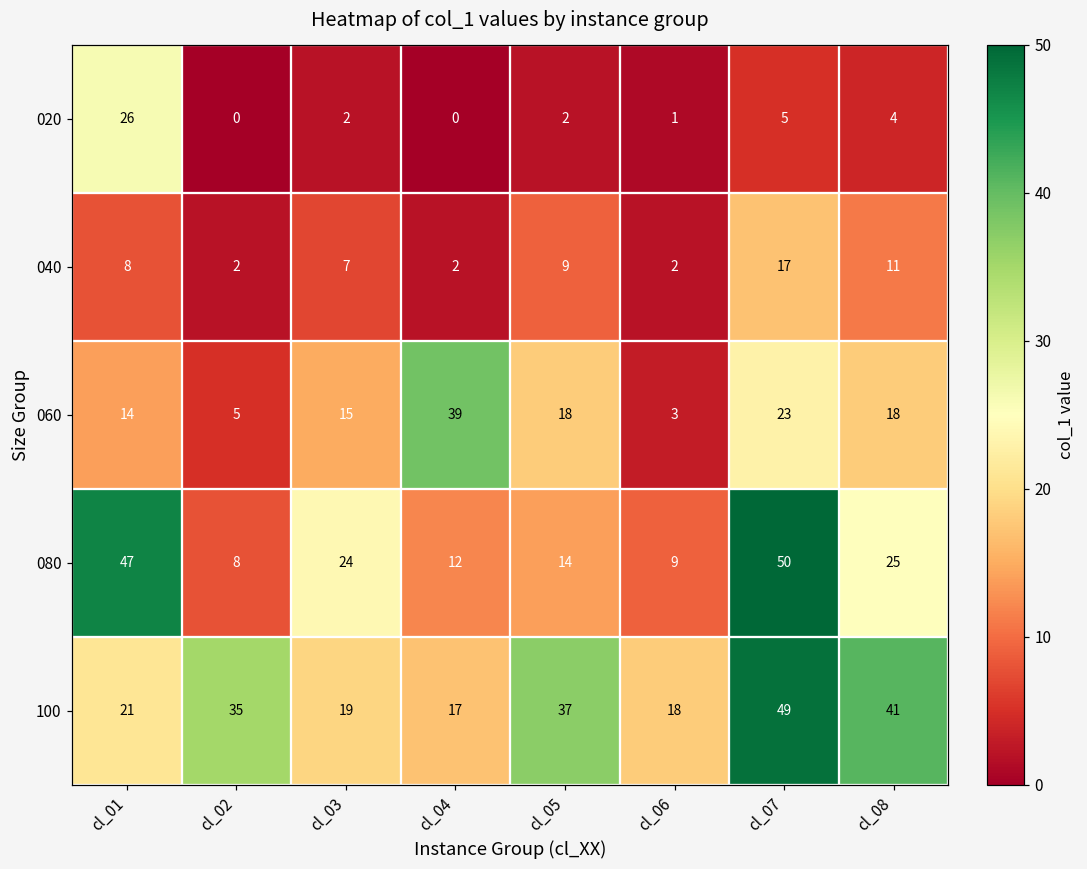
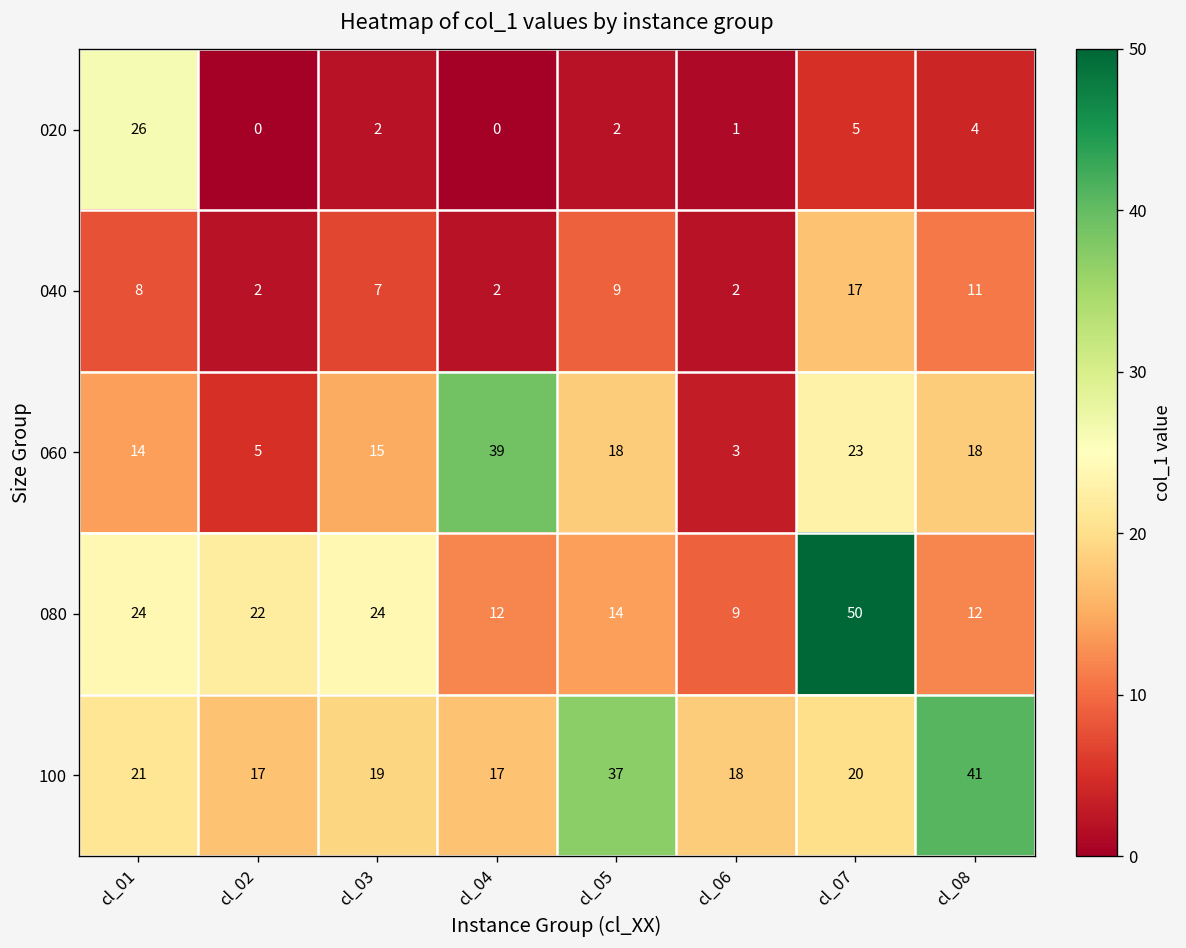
080, cl_01: 47 -> 24
080, cl_02: 8 -> 22
080, cl_08: 25 -> 12
100, cl_02: 35 -> 17
100, cl_07: 49 -> 20
